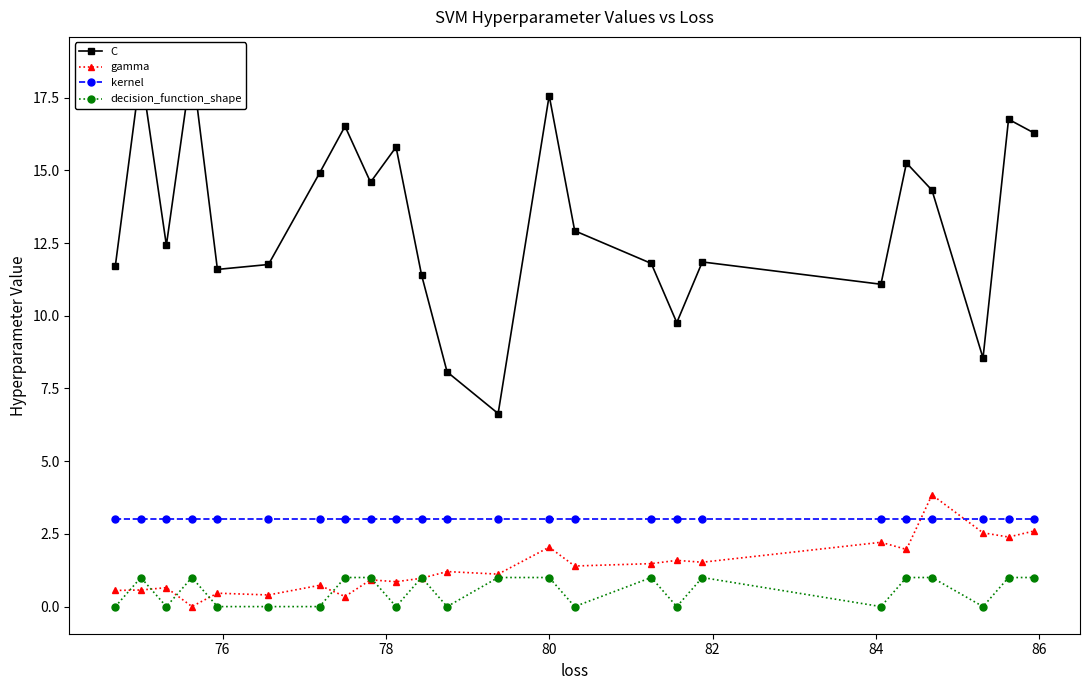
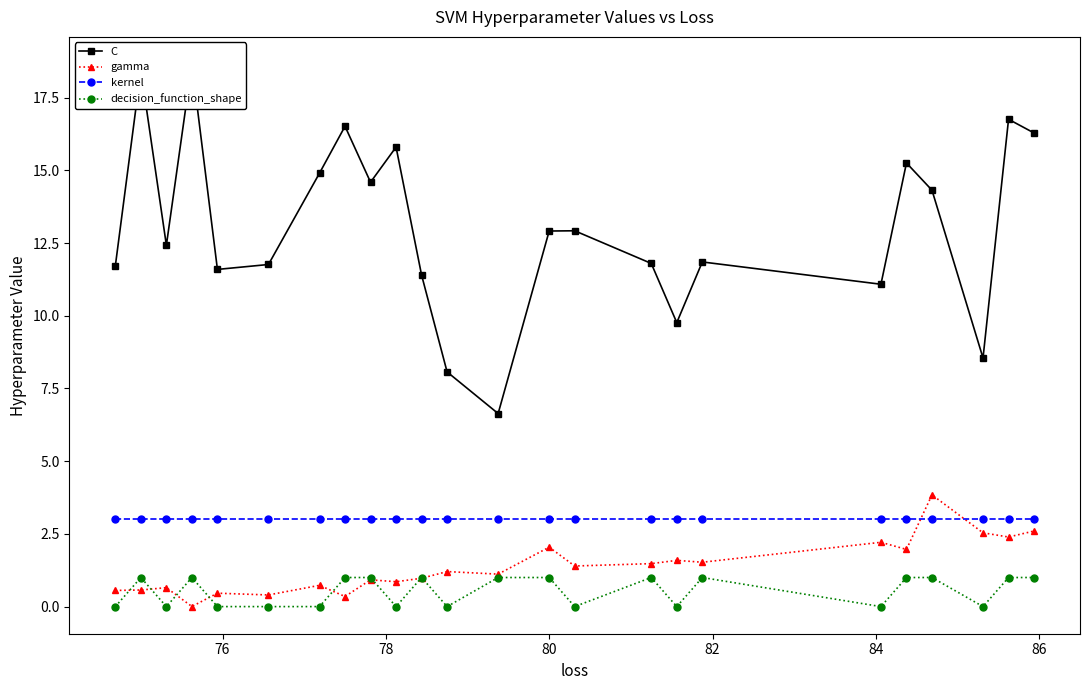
C, 80: 17.6 -> 12.9
